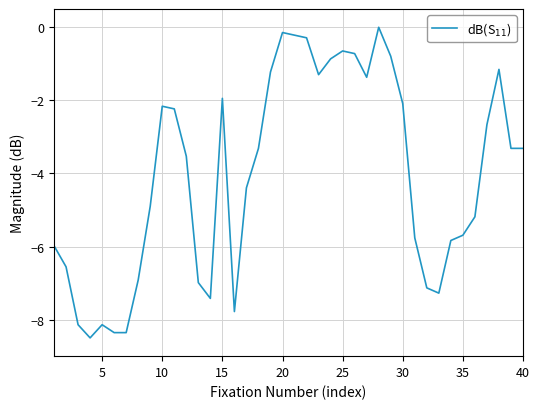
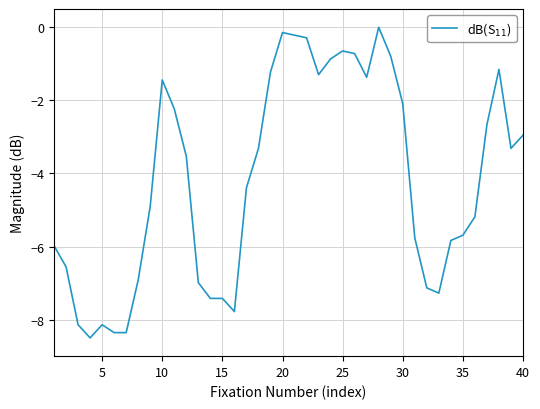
10: -2.2 -> -1.4
15: -1.9 -> -7.4
40: -3.3 -> -3.0
